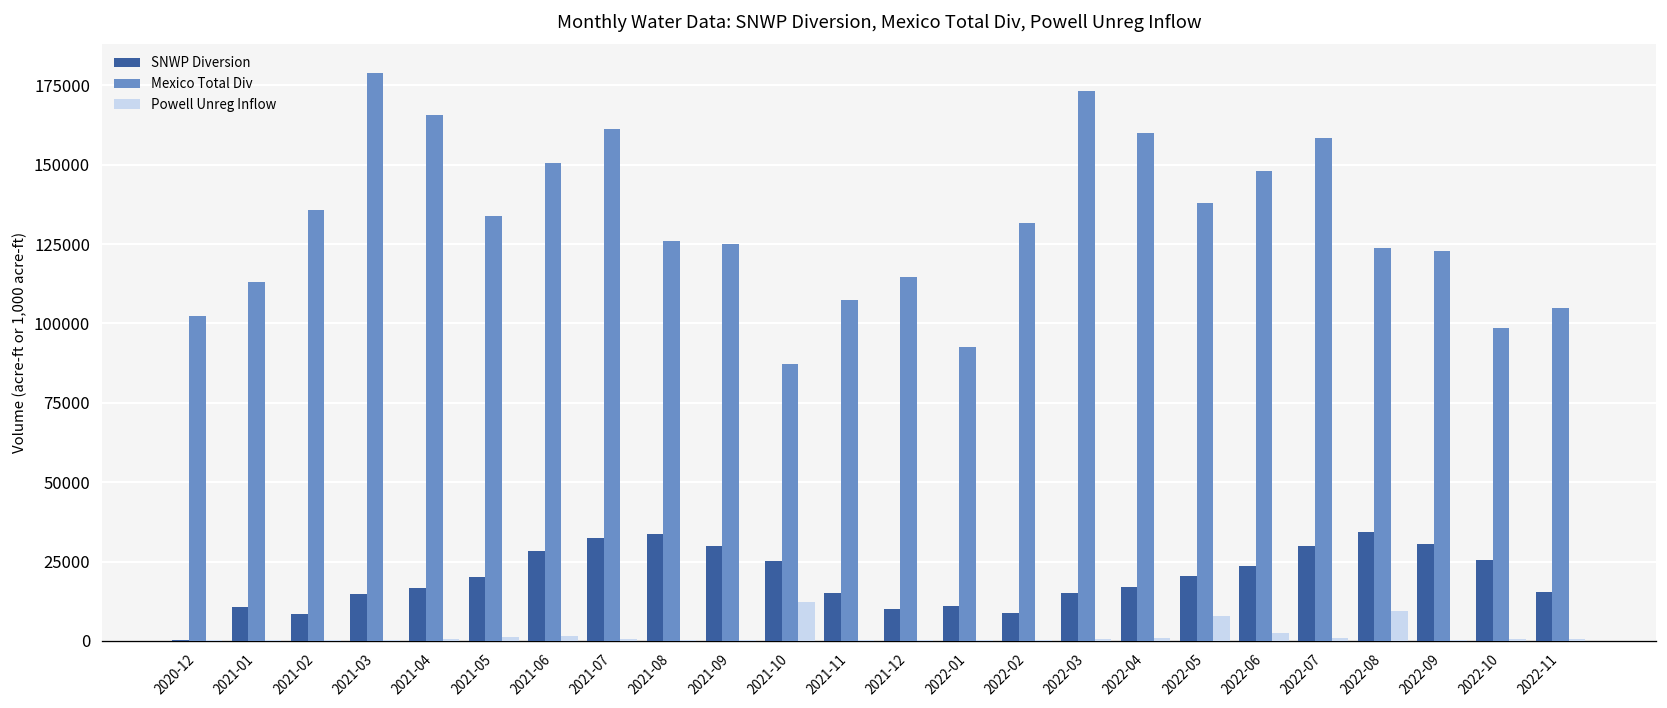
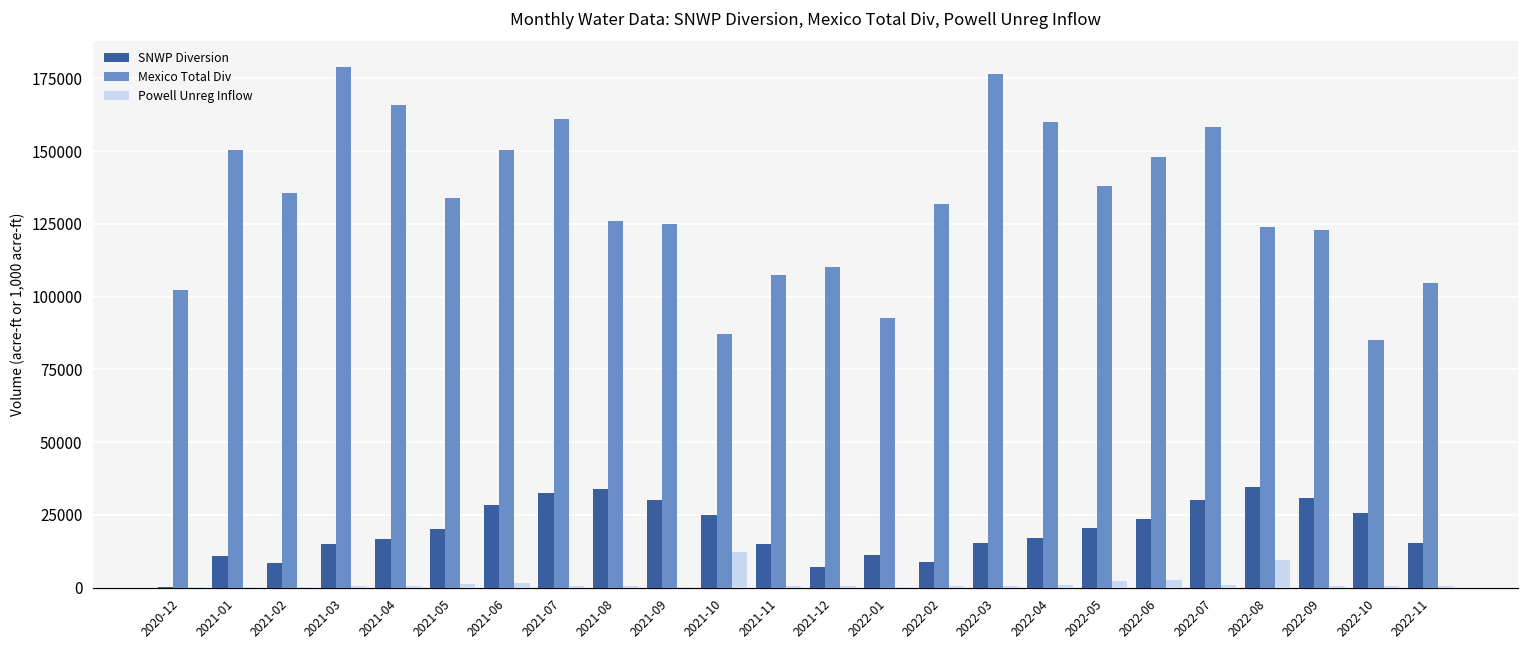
Mexico Total Div, 2021-01: 113000 -> 150000
SNWP Diversion, 2021-12: 10000 -> 7000
Mexico Total Div, 2021-12: 114000 -> 110000
Mexico Total Div, 2022-03: 173000 -> 177000
Powell Unreg Inflow, 2022-05: 8000 -> 2000
Mexico Total Div, 2022-10: 99000 -> 85000
